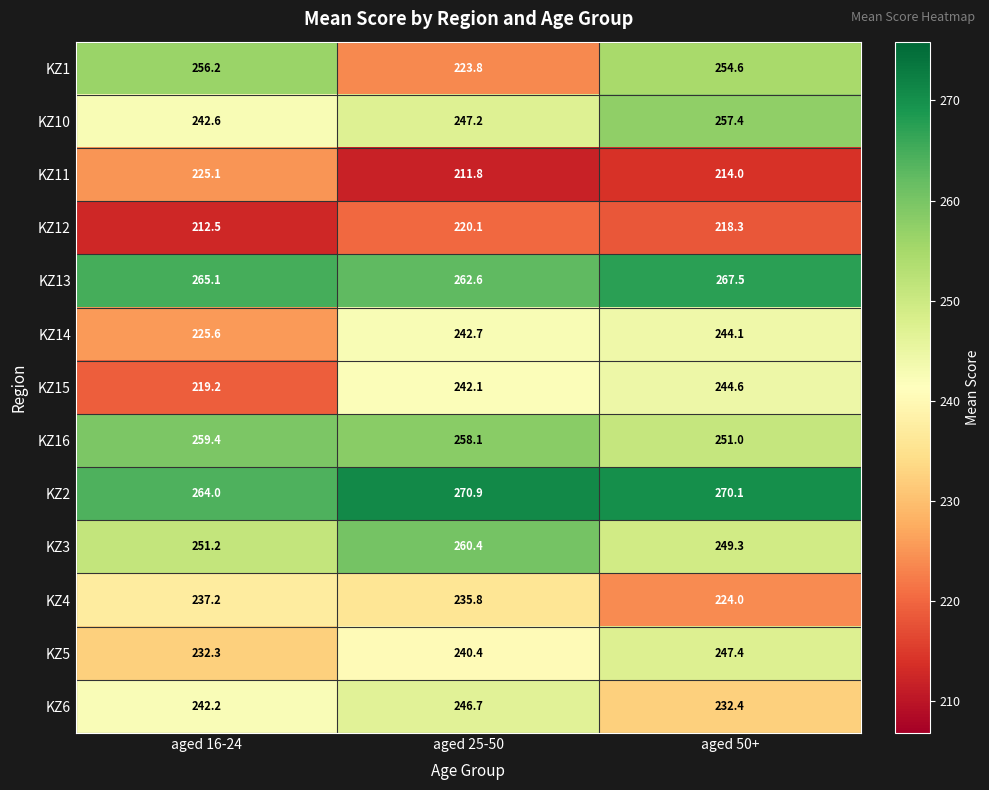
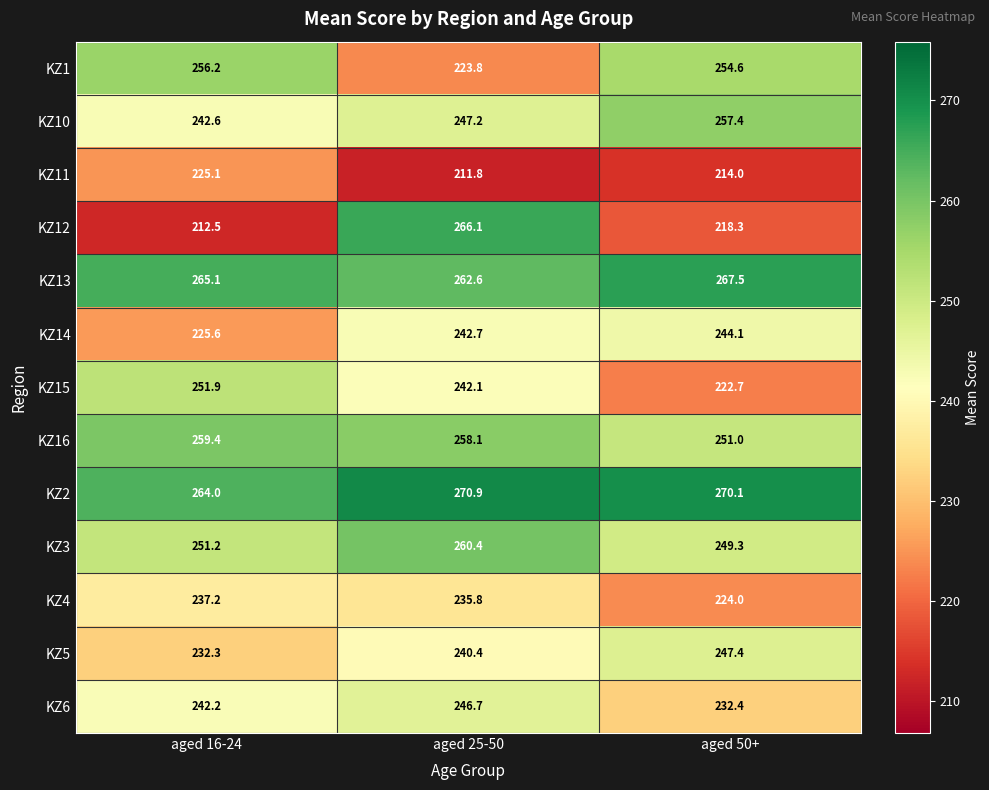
KZ12, aged 25-50: 220.1 -> 266.1
KZ15, aged 16-24: 219.2 -> 251.9
KZ15, aged 50+: 244.6 -> 222.7
